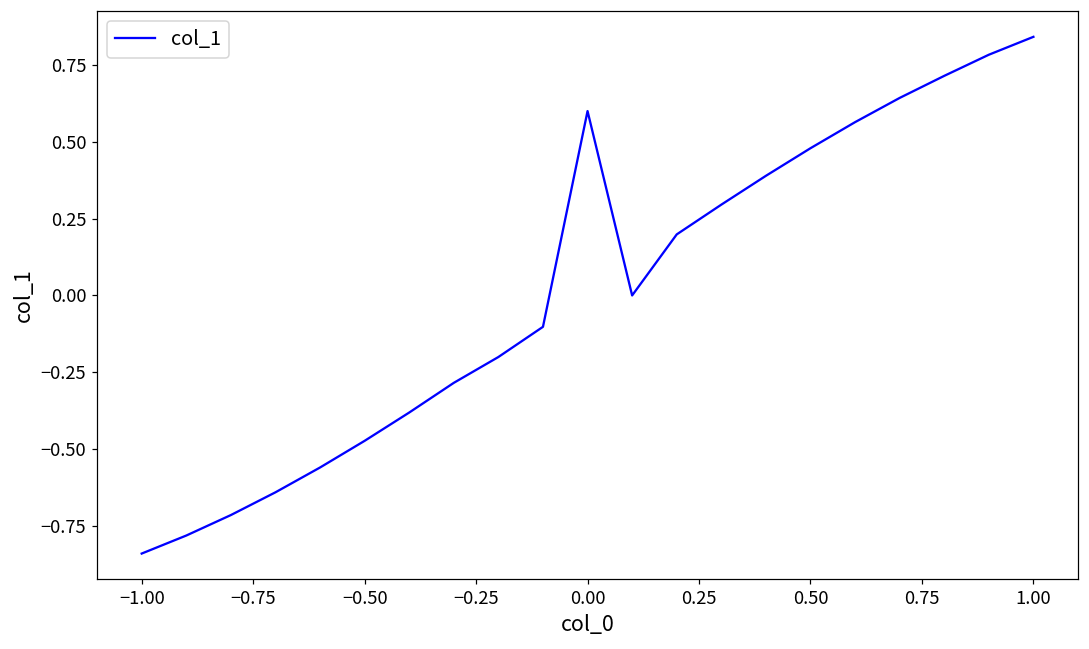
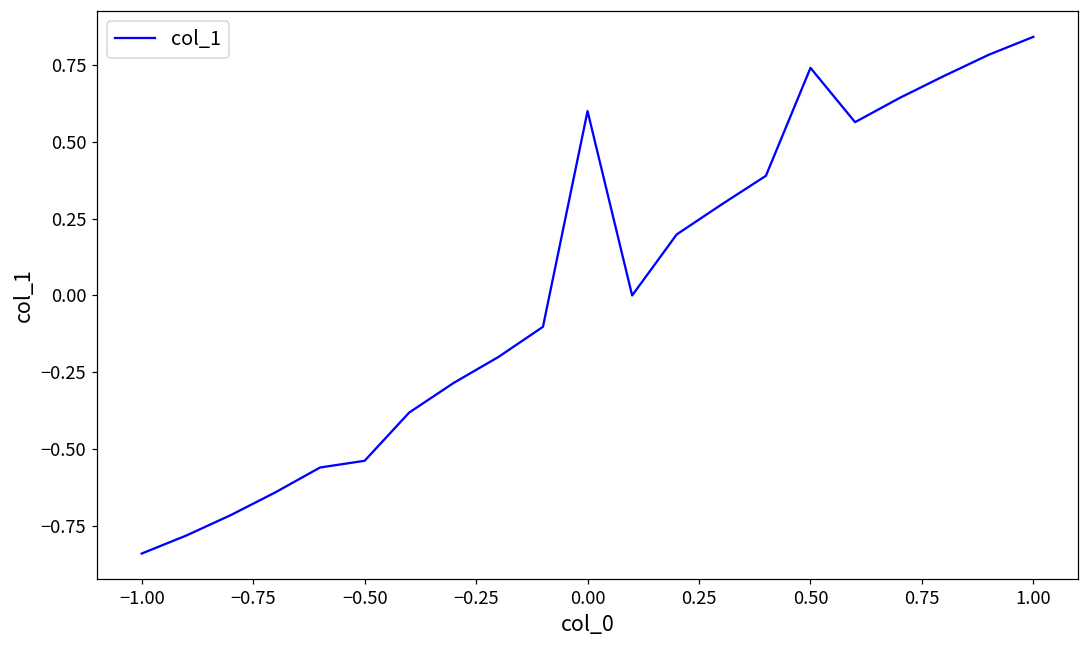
−0.50: -0.47 -> -0.54
0.50: 0.48 -> 0.74
